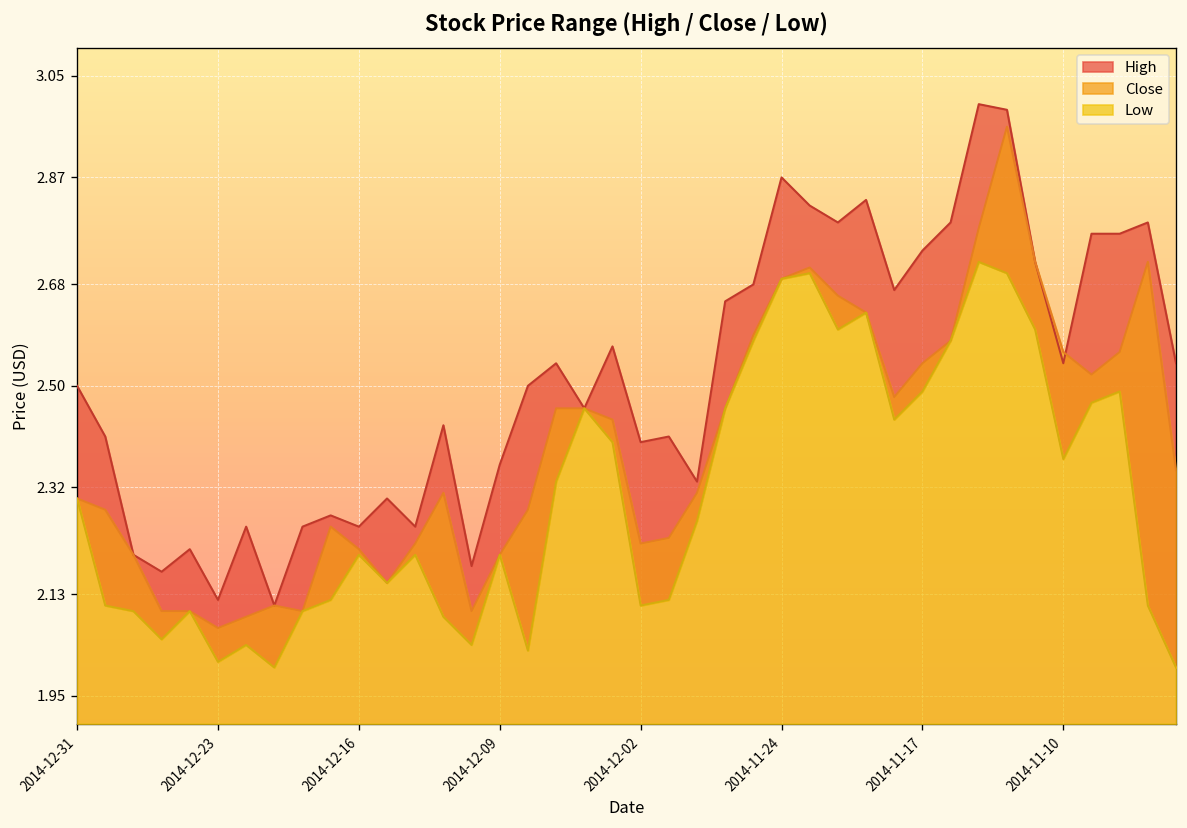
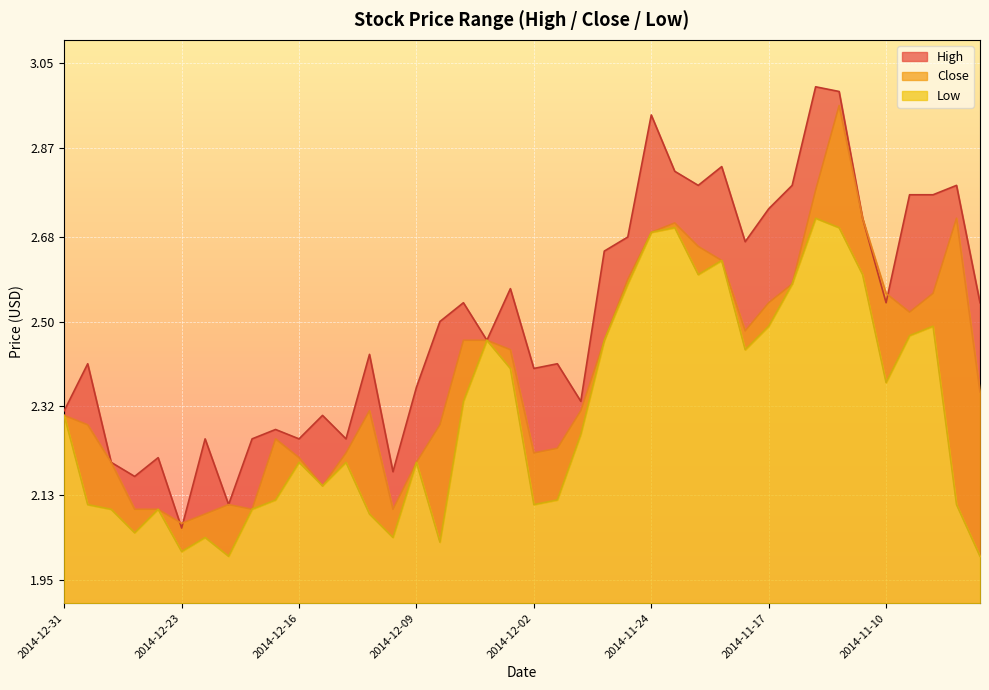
High, 2014-12-31: 2.50 -> 2.31
High, 2014-12-23: 2.12 -> 2.06
High, 2014-11-24: 2.87 -> 2.94
